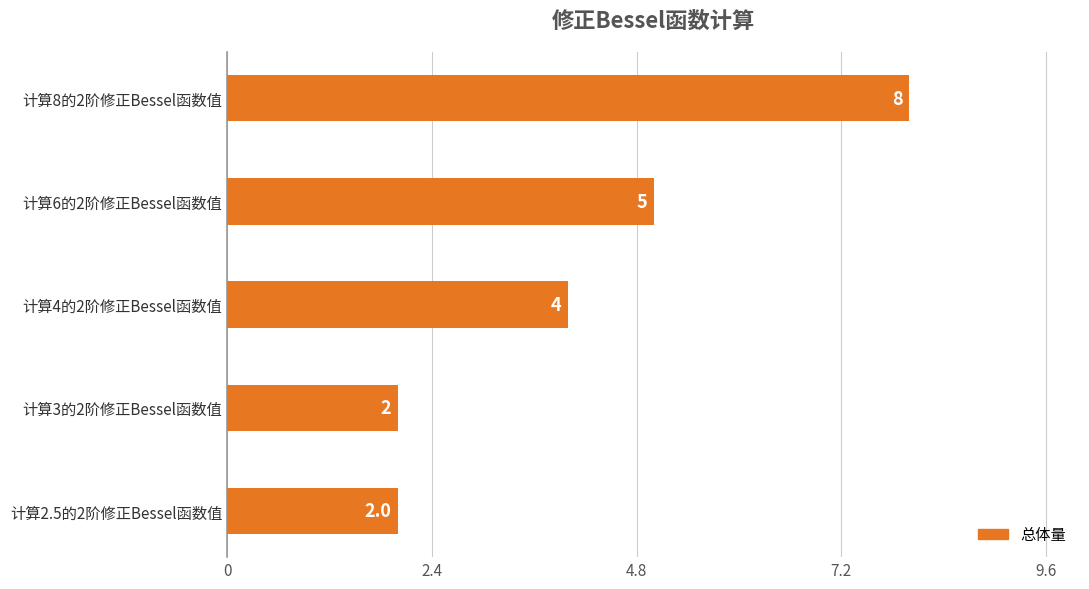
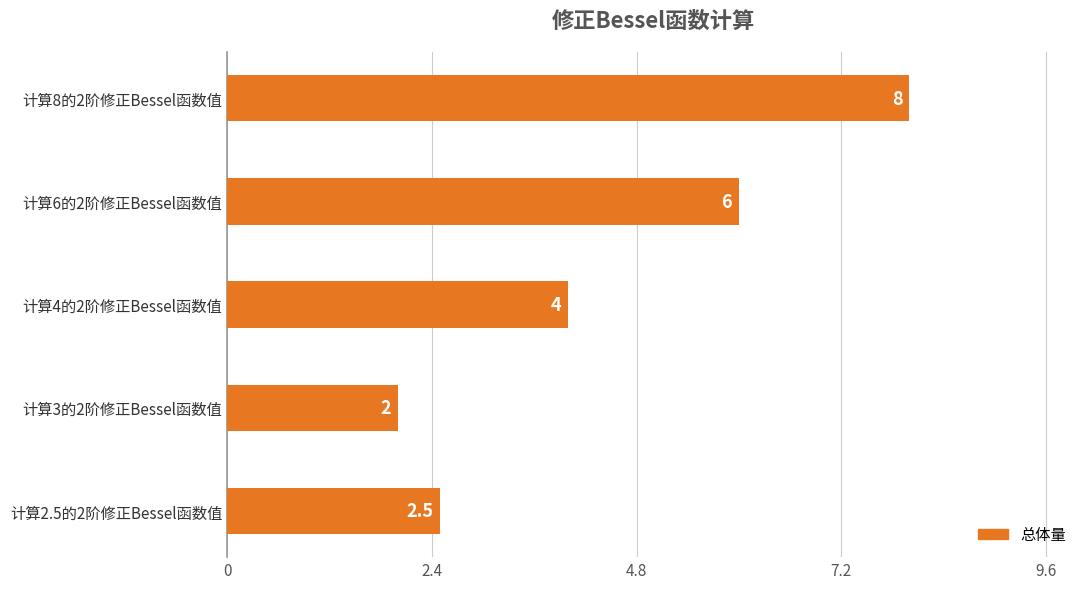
计算6的2阶修正Bessel函数值: 5 -> 6
计算2.5的2阶修正Bessel函数值: 2.0 -> 2.5
